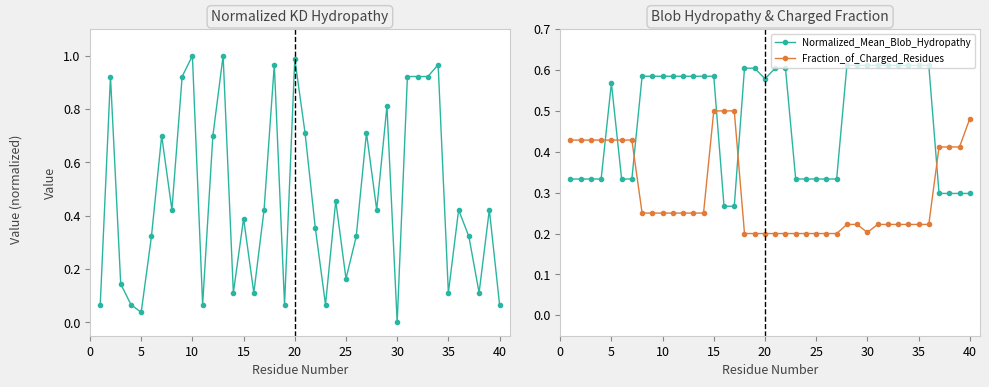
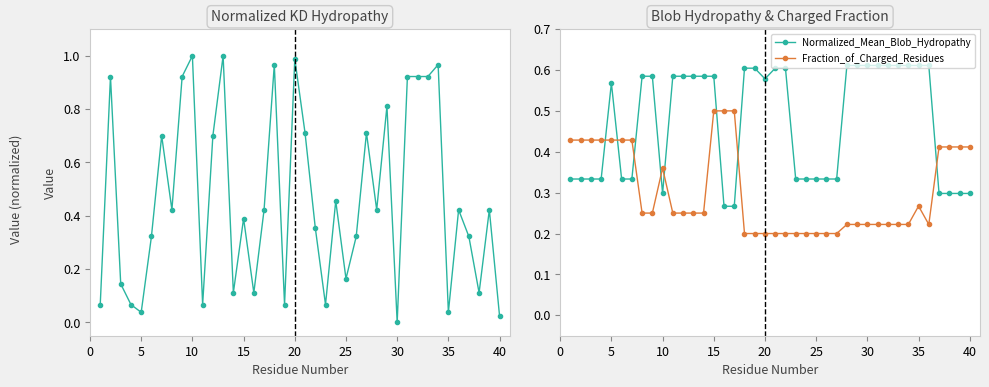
Normalized KD Hydropathy, 35: 0.11 -> 0.04
Normalized KD Hydropathy, 40: 0.07 -> 0.02
Blob Hydropathy & Charged Fraction, Normalized_Mean_Blob_Hydropathy, 10: 0.58 -> 0.30
Blob Hydropathy & Charged Fraction, Fraction_of_Charged_Residues, 10: 0.25 -> 0.36
Blob Hydropathy & Charged Fraction, Fraction_of_Charged_Residues, 30: 0.20 -> 0.22
Blob Hydropathy & Charged Fraction, Fraction_of_Charged_Residues, 35: 0.22 -> 0.27
Blob Hydropathy & Charged Fraction, Fraction_of_Charged_Residues, 40: 0.48 -> 0.41
